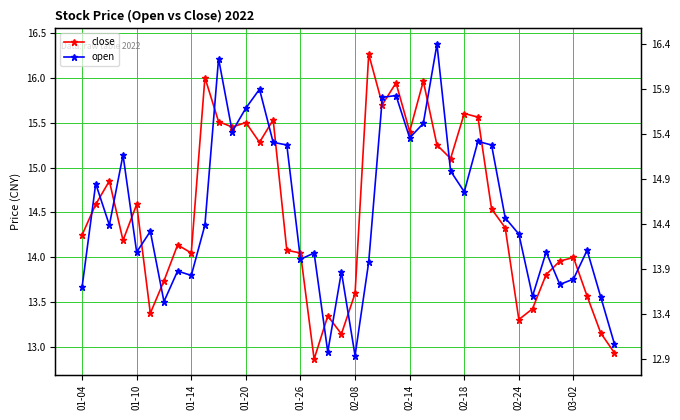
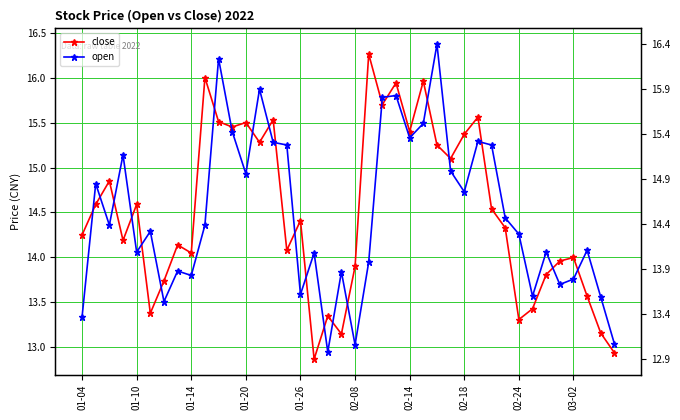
open, 01-04: 13.7 -> 13.3
open, 01-20: 15.7 -> 14.9
close, 01-26: 14.1 -> 14.4
open, 01-26: 14.0 -> 13.6
close, 02-08: 13.6 -> 13.9
open, 02-08: 12.9 -> 13.0
close, 02-18: 15.6 -> 15.4
